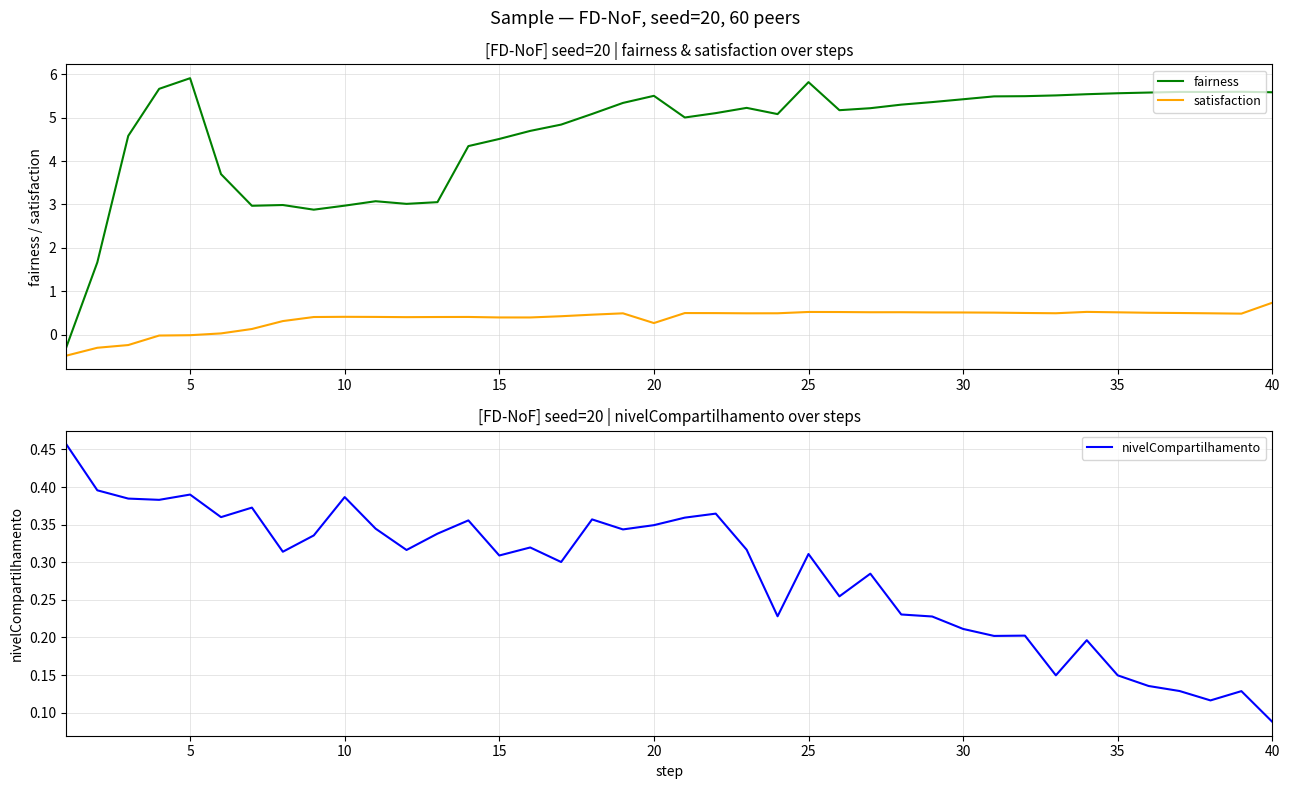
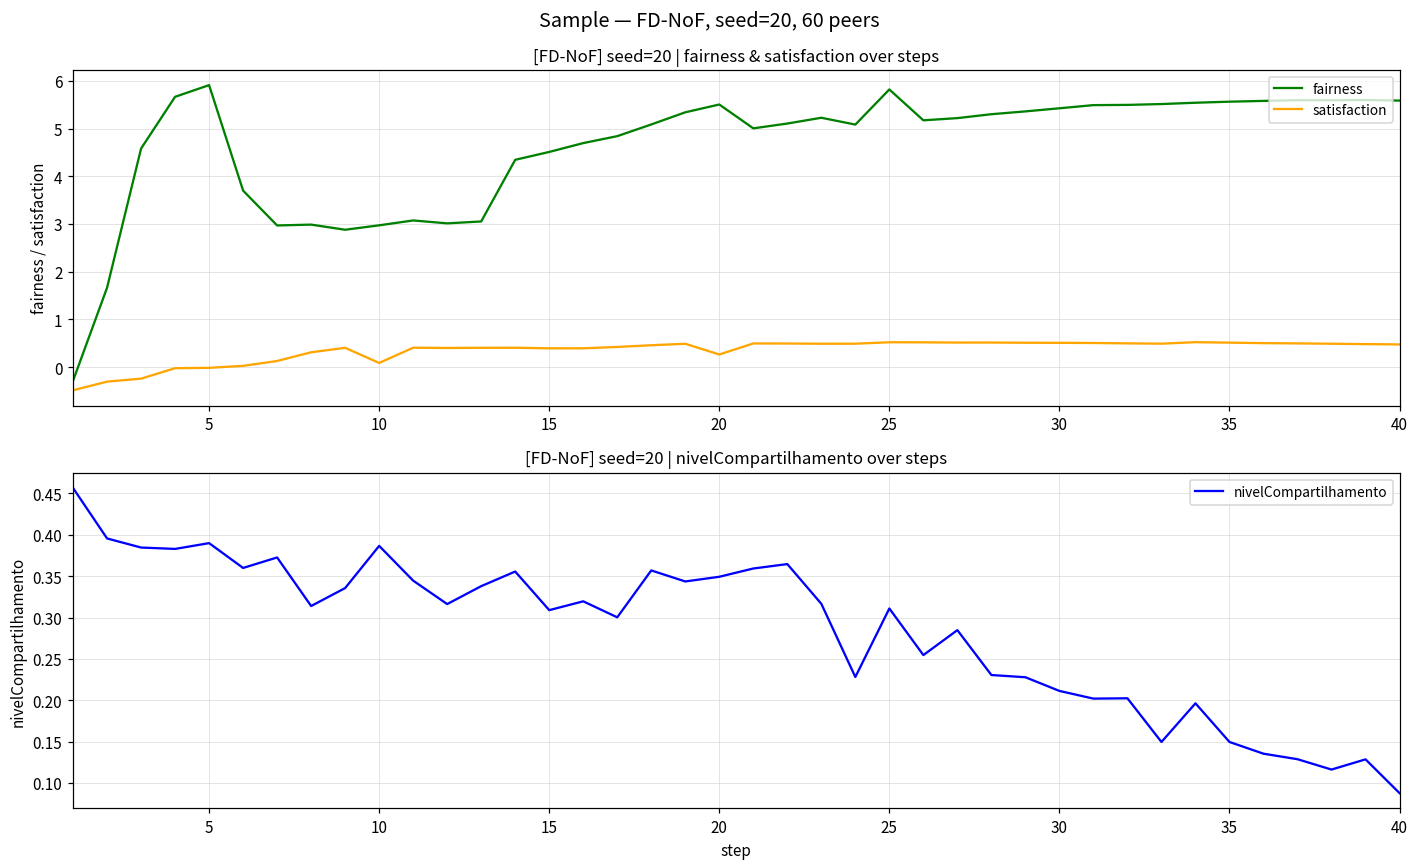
[FD-NoF] seed=20 | fairness & satisfaction over steps, satisfaction, 10: 0.4 -> 0.1
[FD-NoF] seed=20 | fairness & satisfaction over steps, satisfaction, 40: 0.7 -> 0.5
